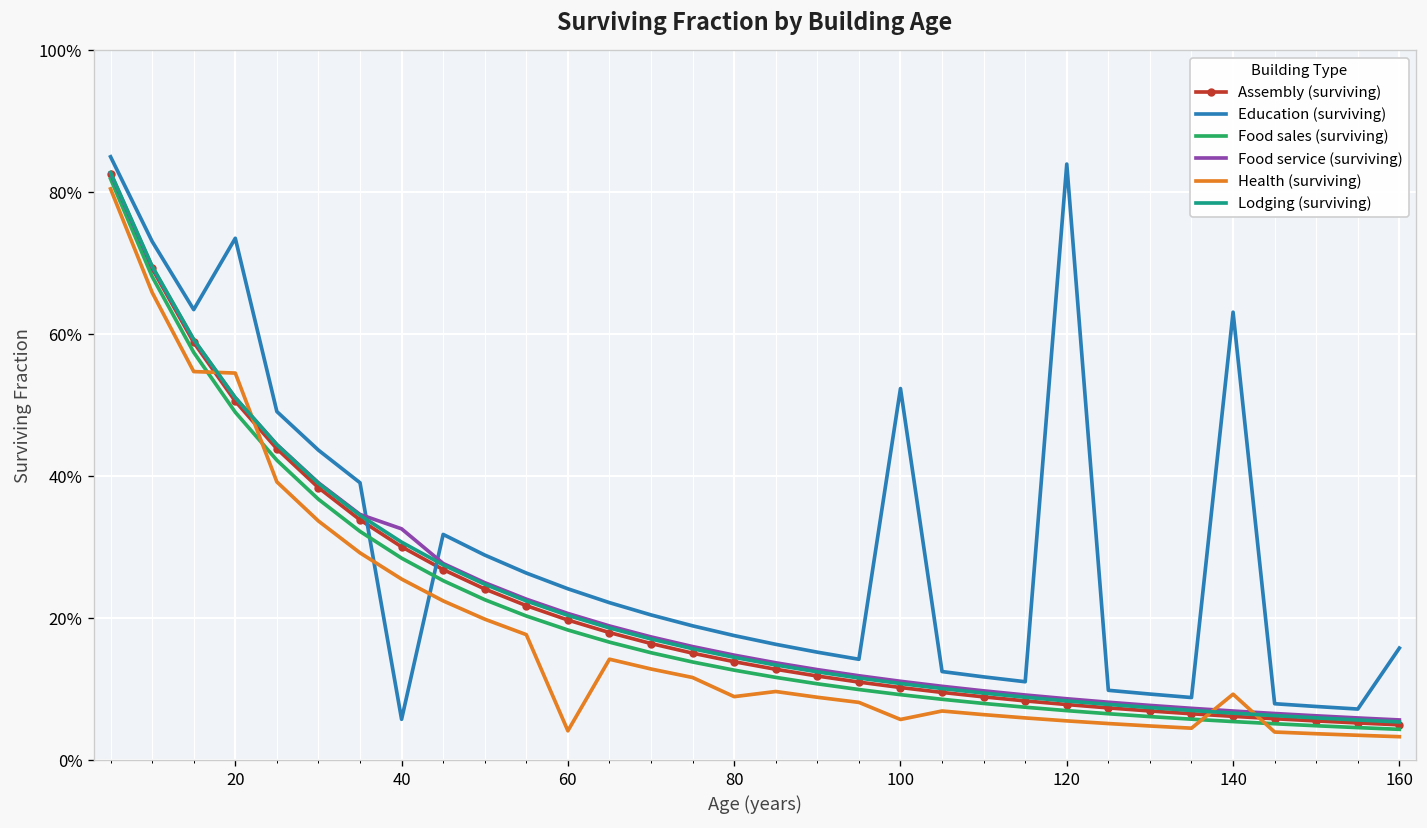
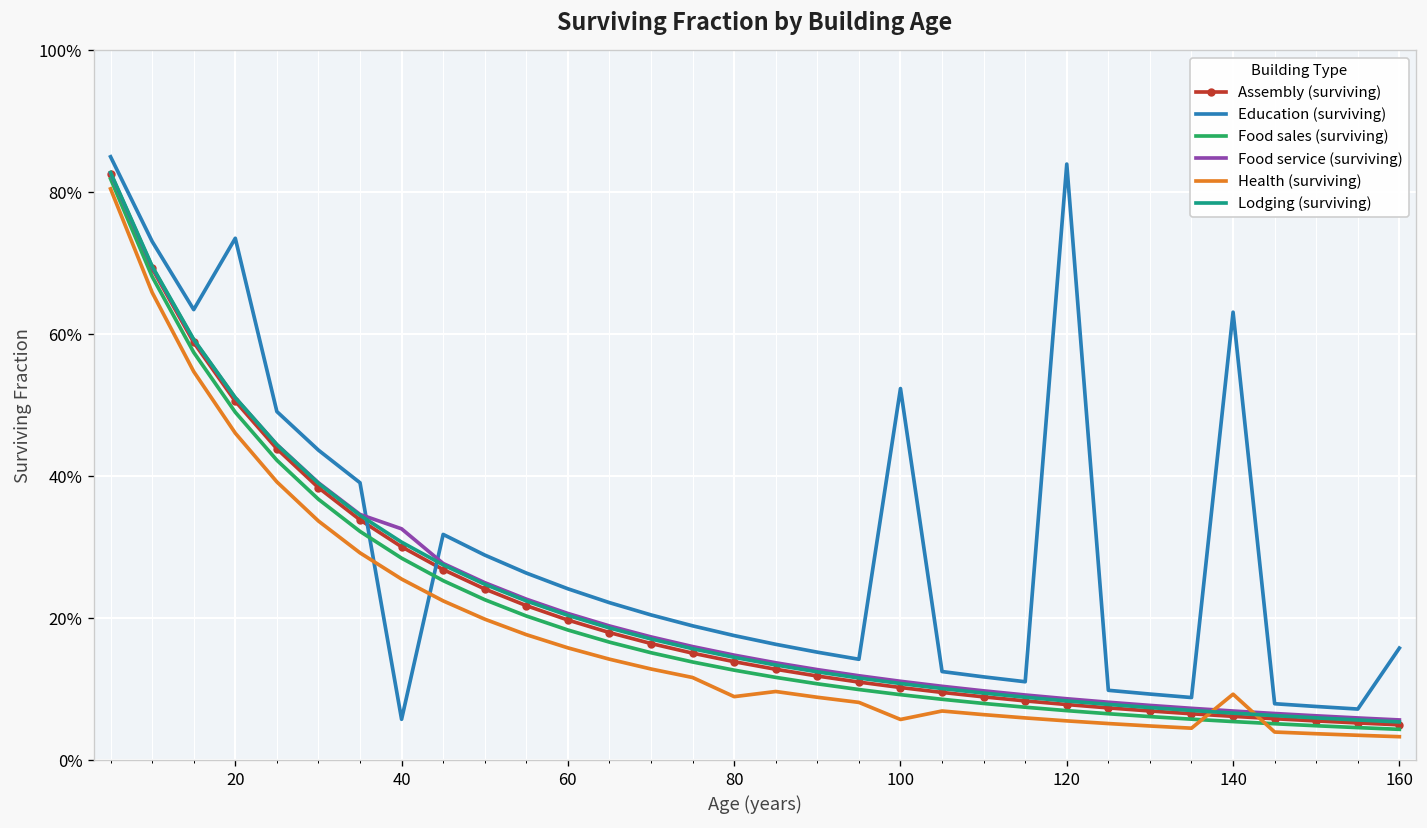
Health (surviving), 20: 55% -> 46%
Health (surviving), 60: 4% -> 16%
